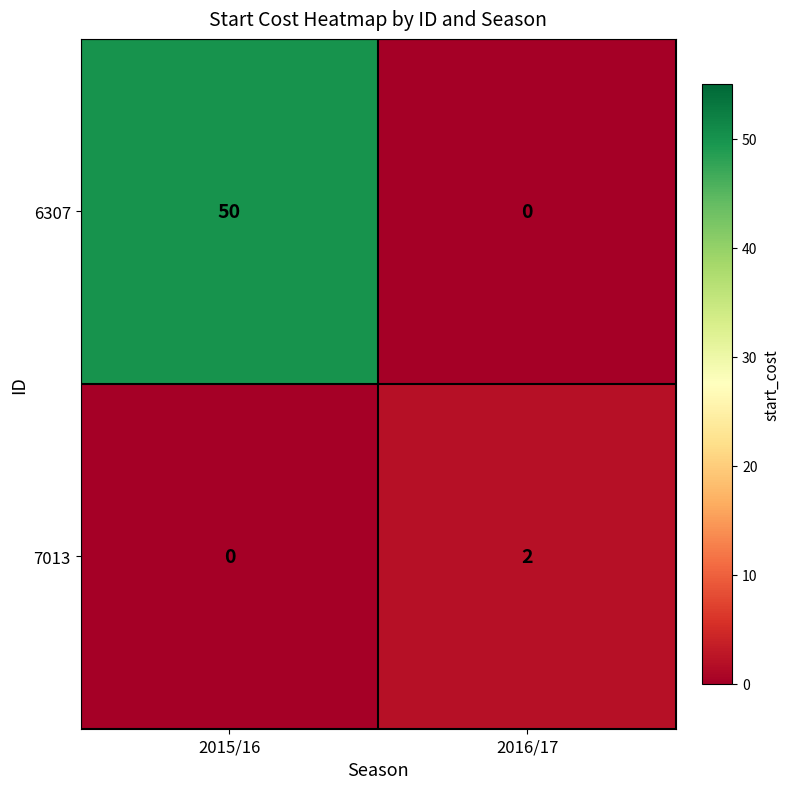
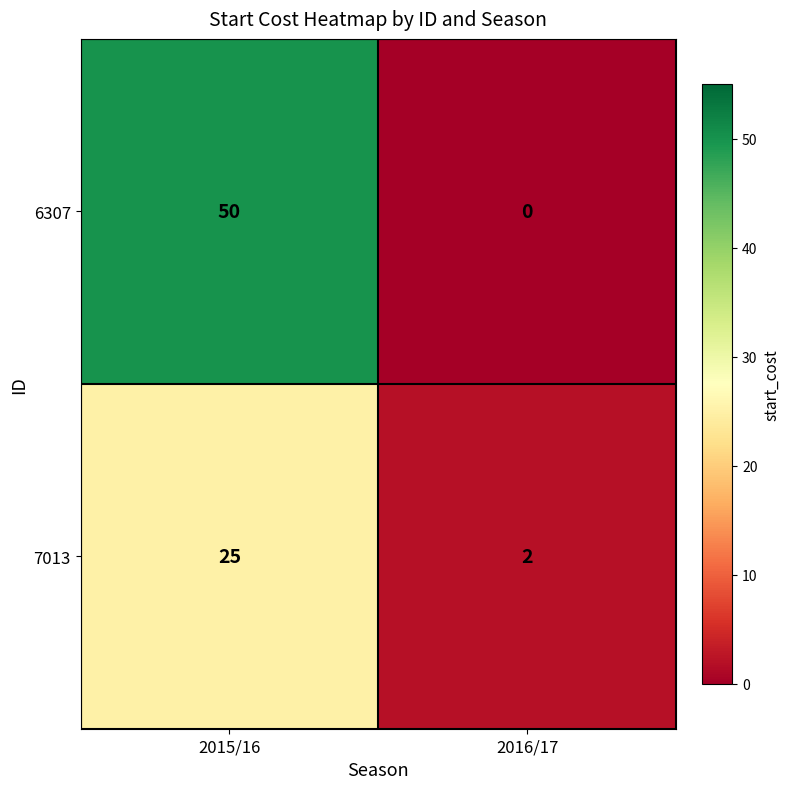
7013, 2015/16: 0 -> 25
